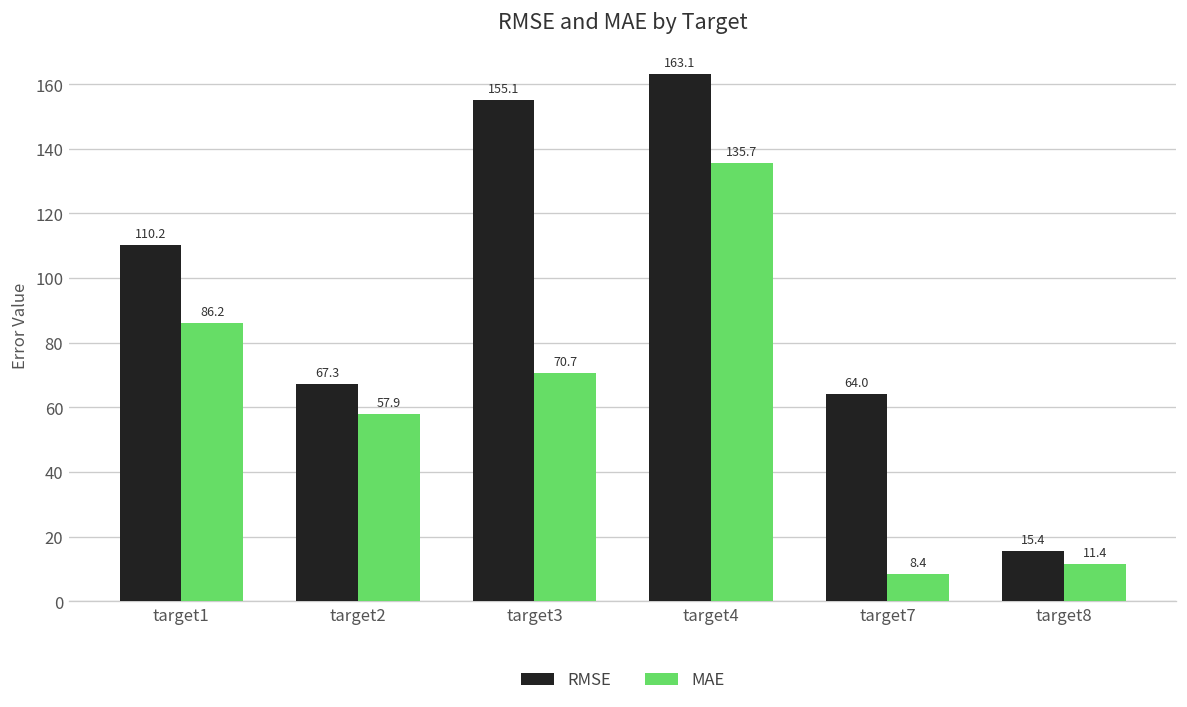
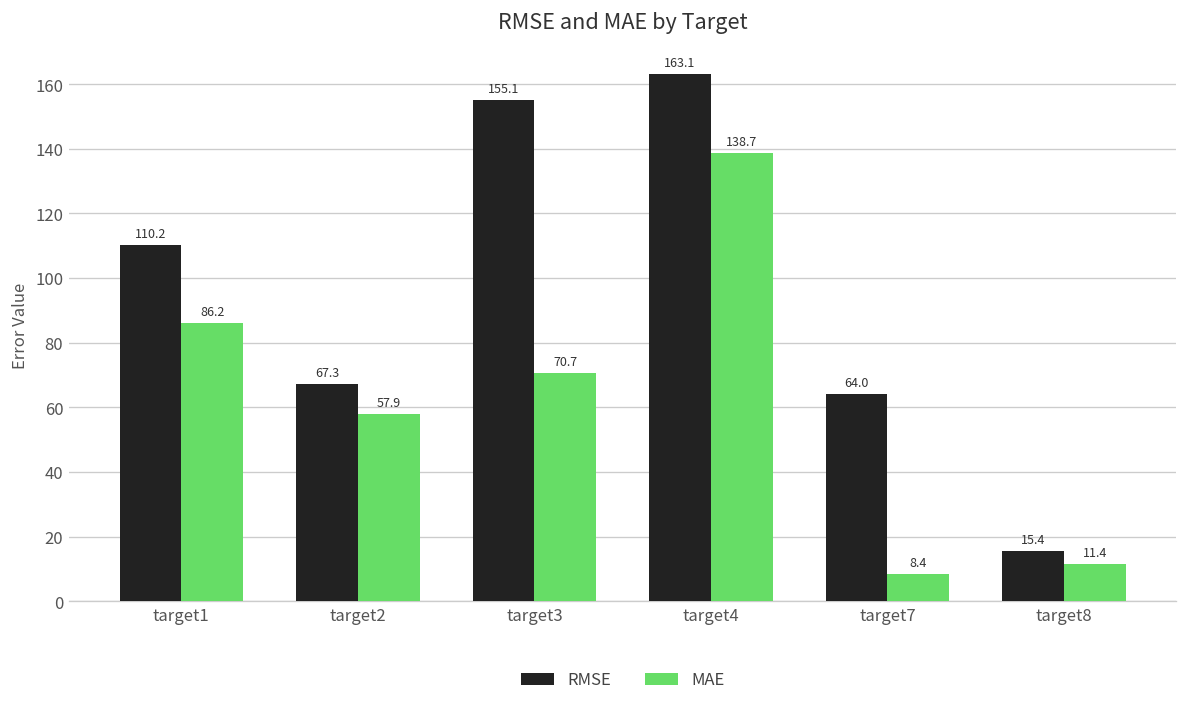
MAE, target4: 135.7 -> 138.7
